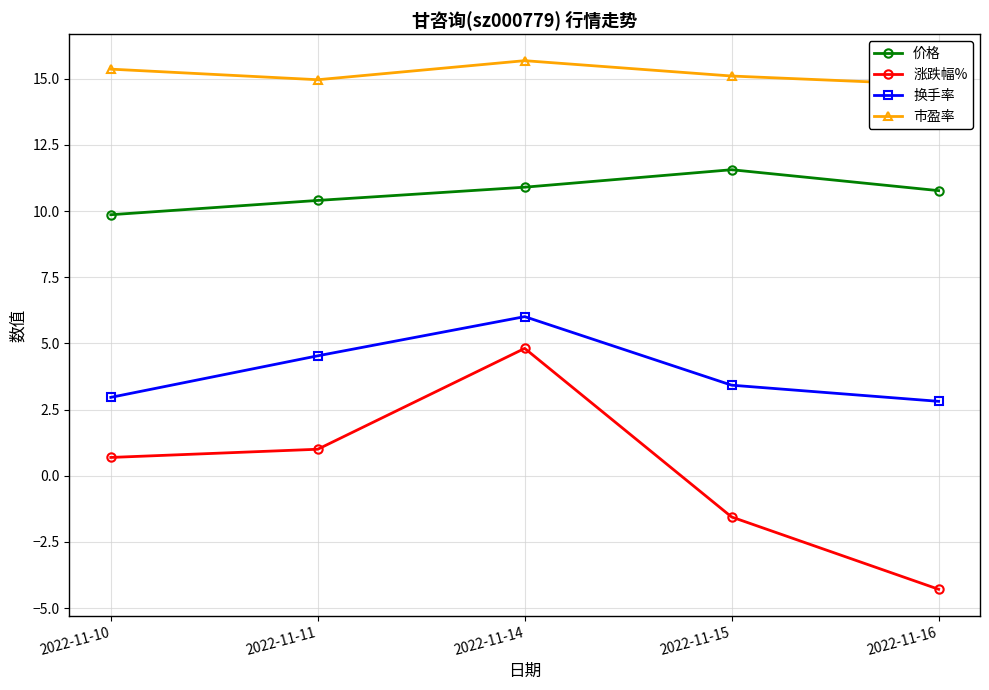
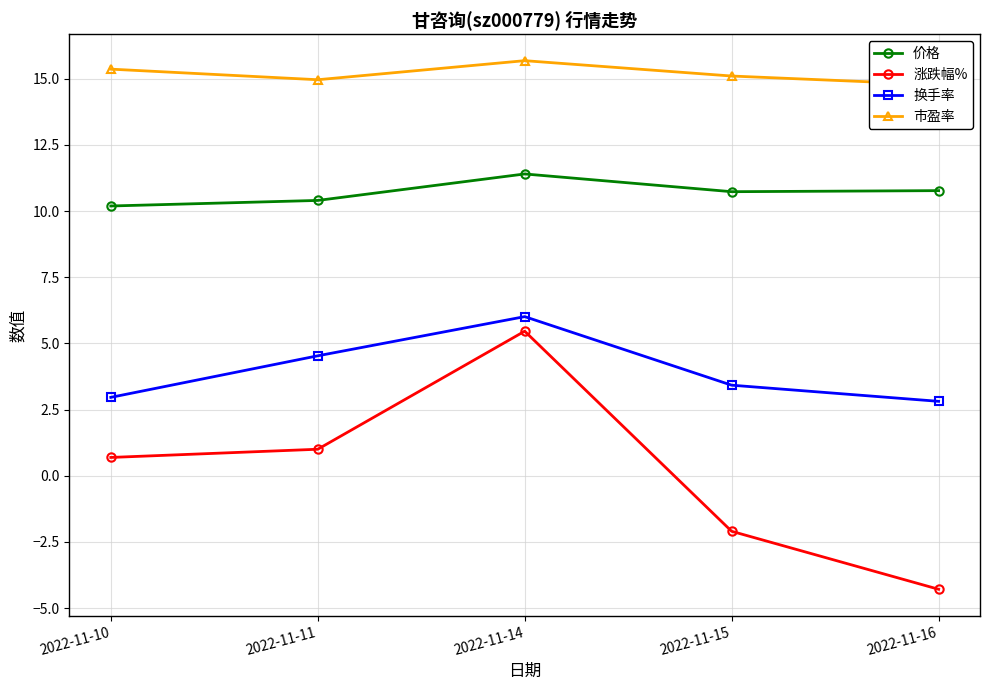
价格, 2022-11-10: 9.9 -> 10.2
价格, 2022-11-14: 10.9 -> 11.4
涨跌幅%, 2022-11-14: 4.8 -> 5.5
价格, 2022-11-15: 11.6 -> 10.7
涨跌幅%, 2022-11-15: -1.6 -> -2.1
